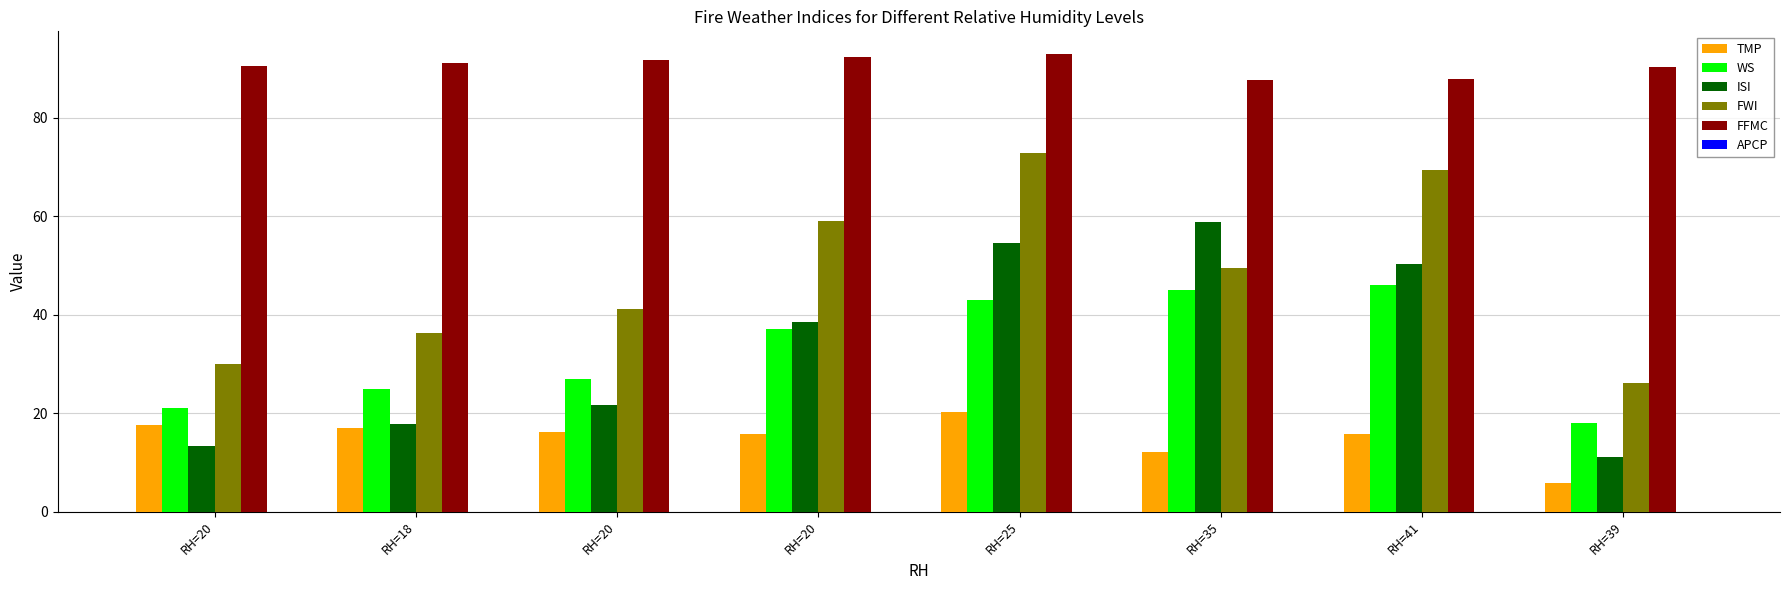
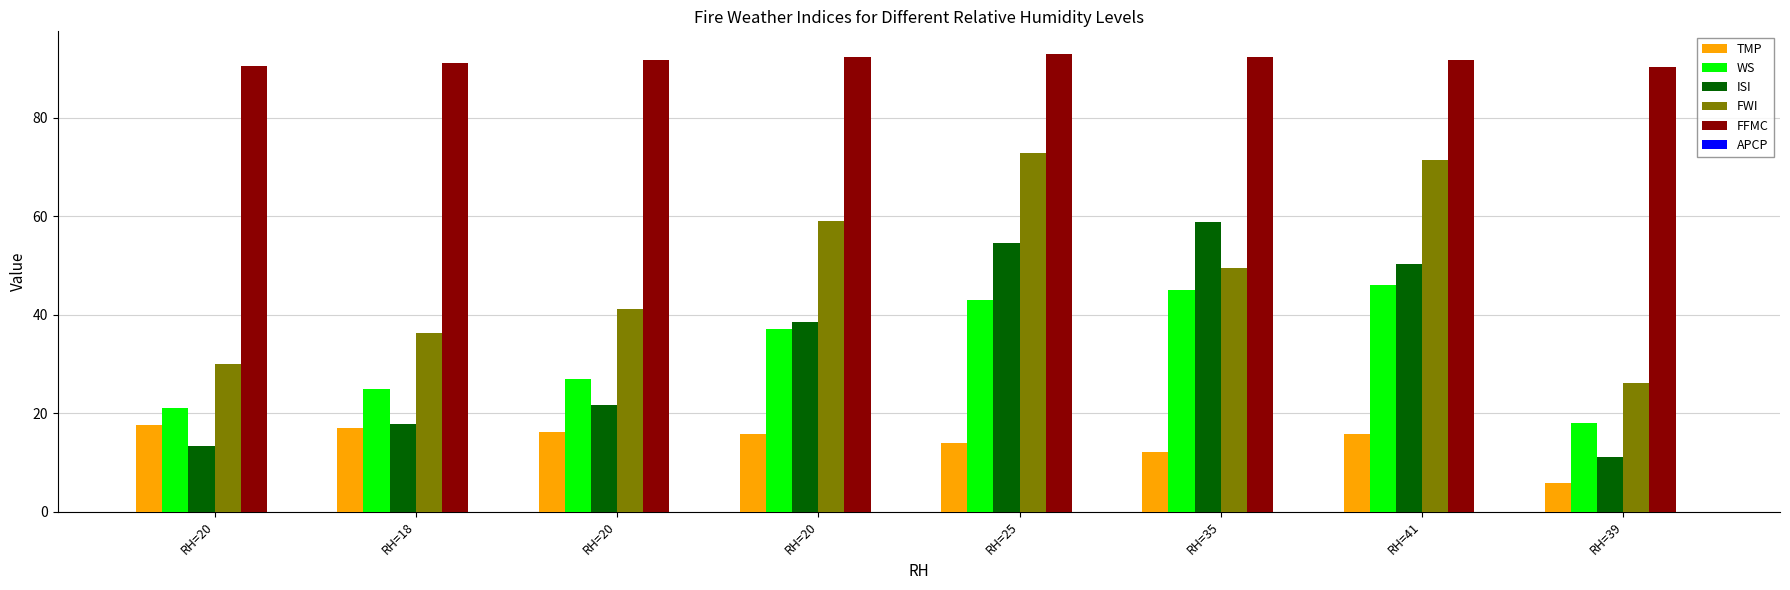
TMP, RH=25: 20 -> 14
FFMC, RH=35: 88 -> 92
FWI, RH=41: 69 -> 71
FFMC, RH=41: 88 -> 92
